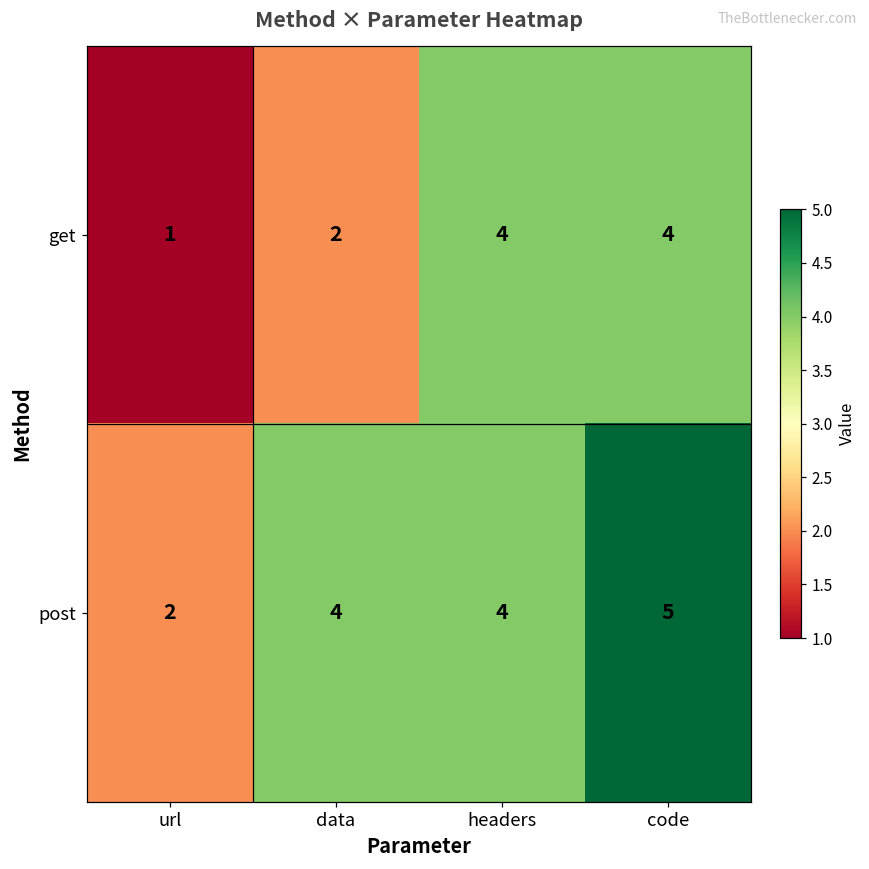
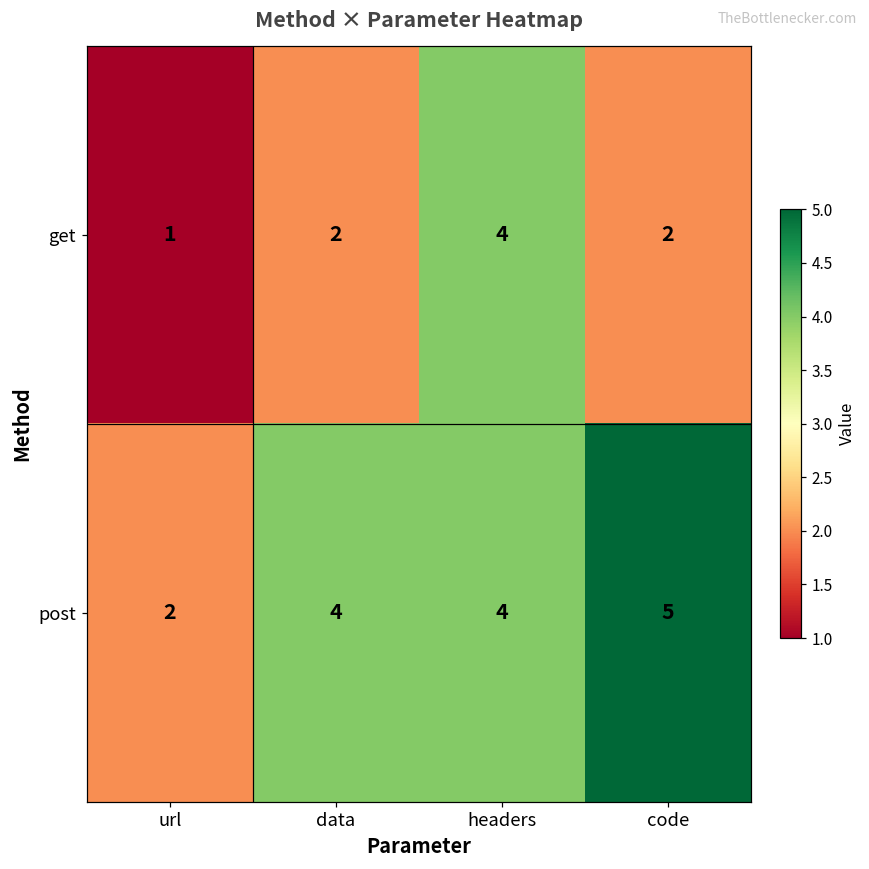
get, code: 4 -> 2
